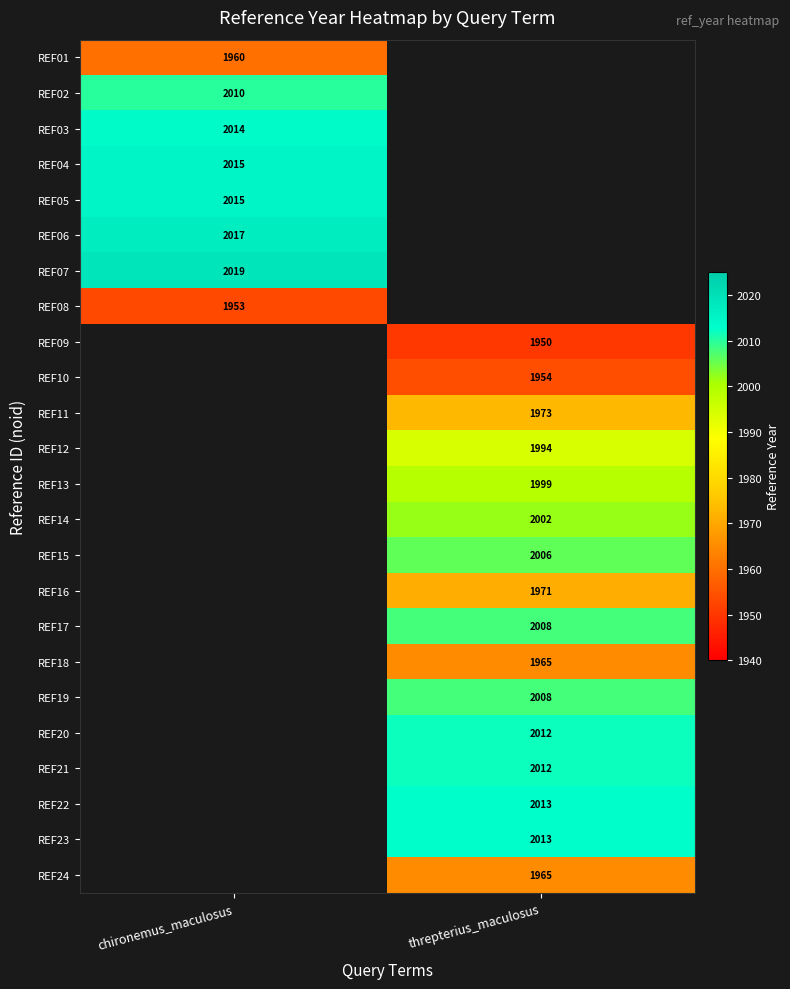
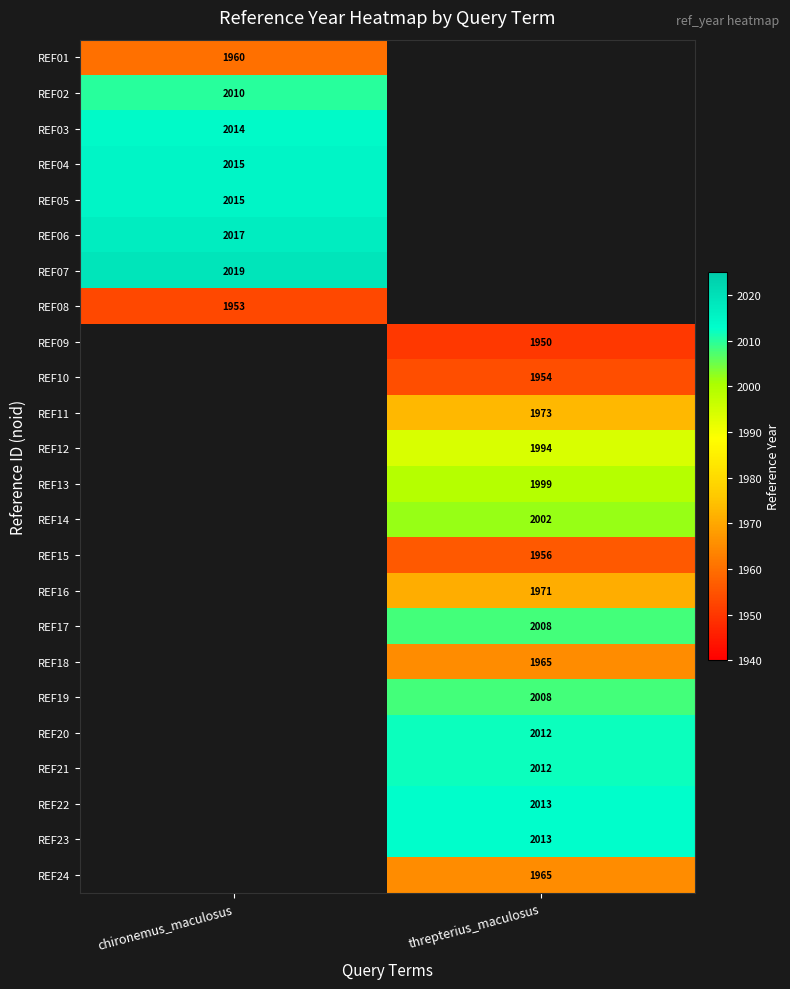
REF15, threpterius_maculosus: 2006 -> 1956
